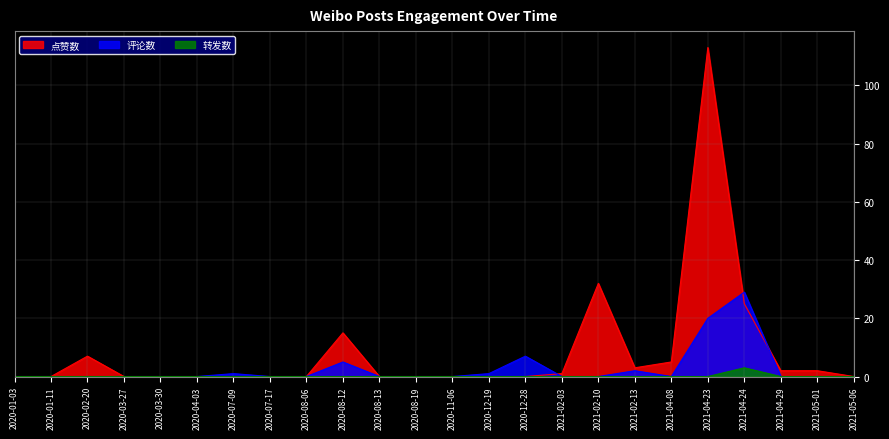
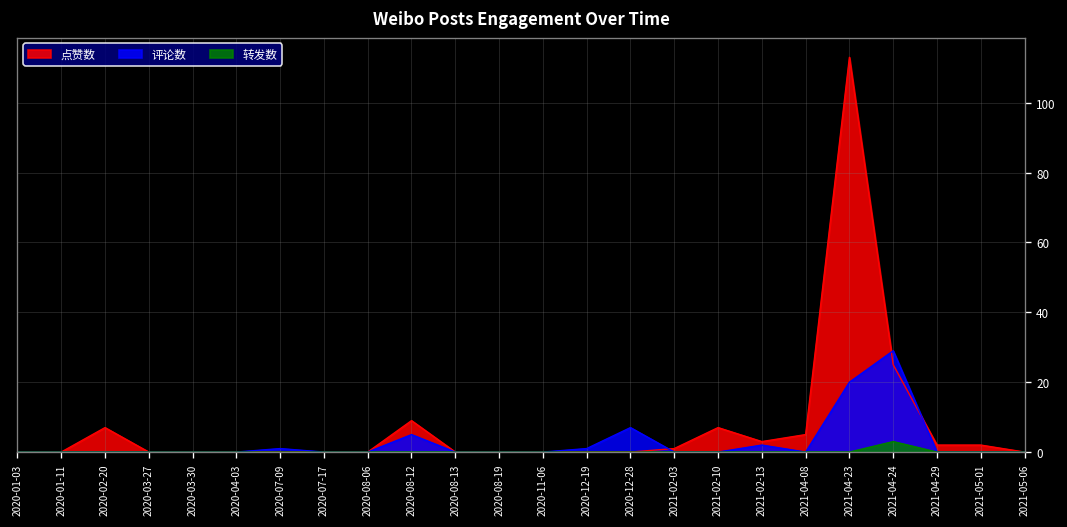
点赞数, 2020-08-12: 15 -> 9
点赞数, 2021-02-10: 32 -> 7
